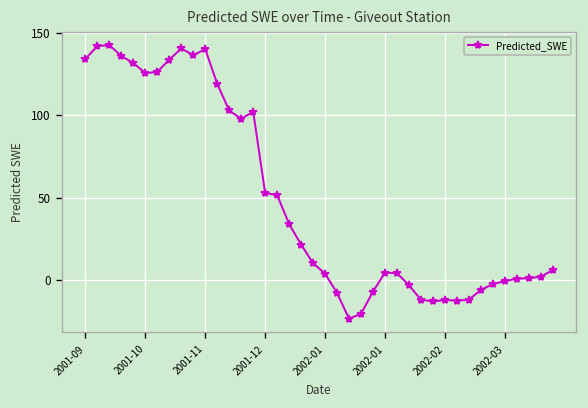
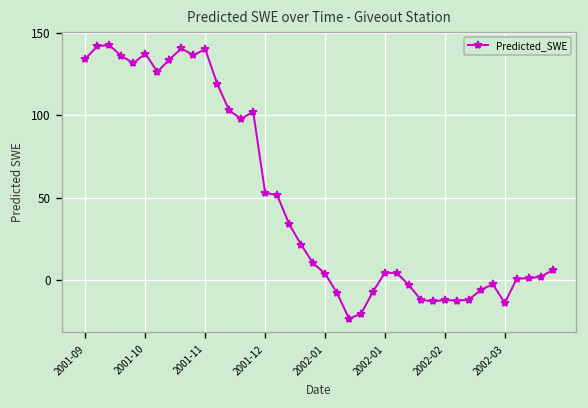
2001-10: 125 -> 137
2002-03: -1 -> -14
